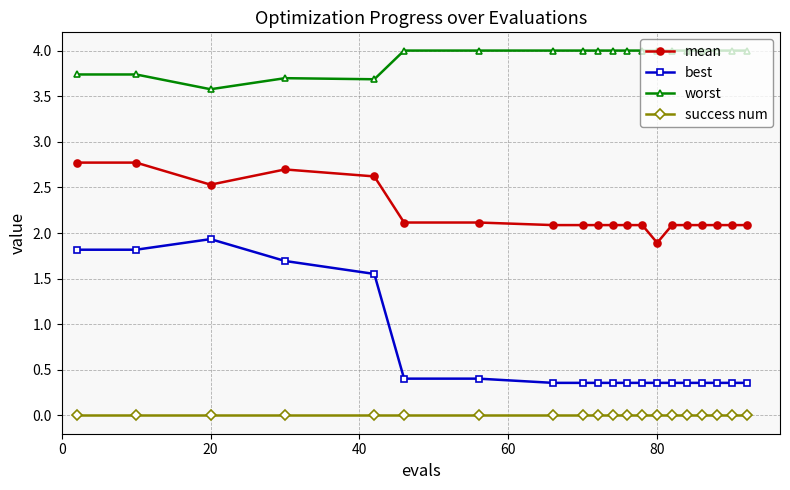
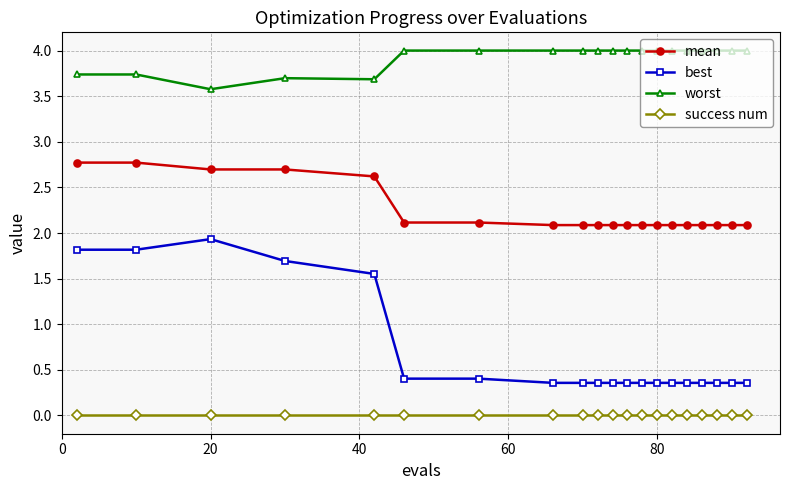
mean, 20: 2.5 -> 2.7
mean, 80: 1.9 -> 2.1
